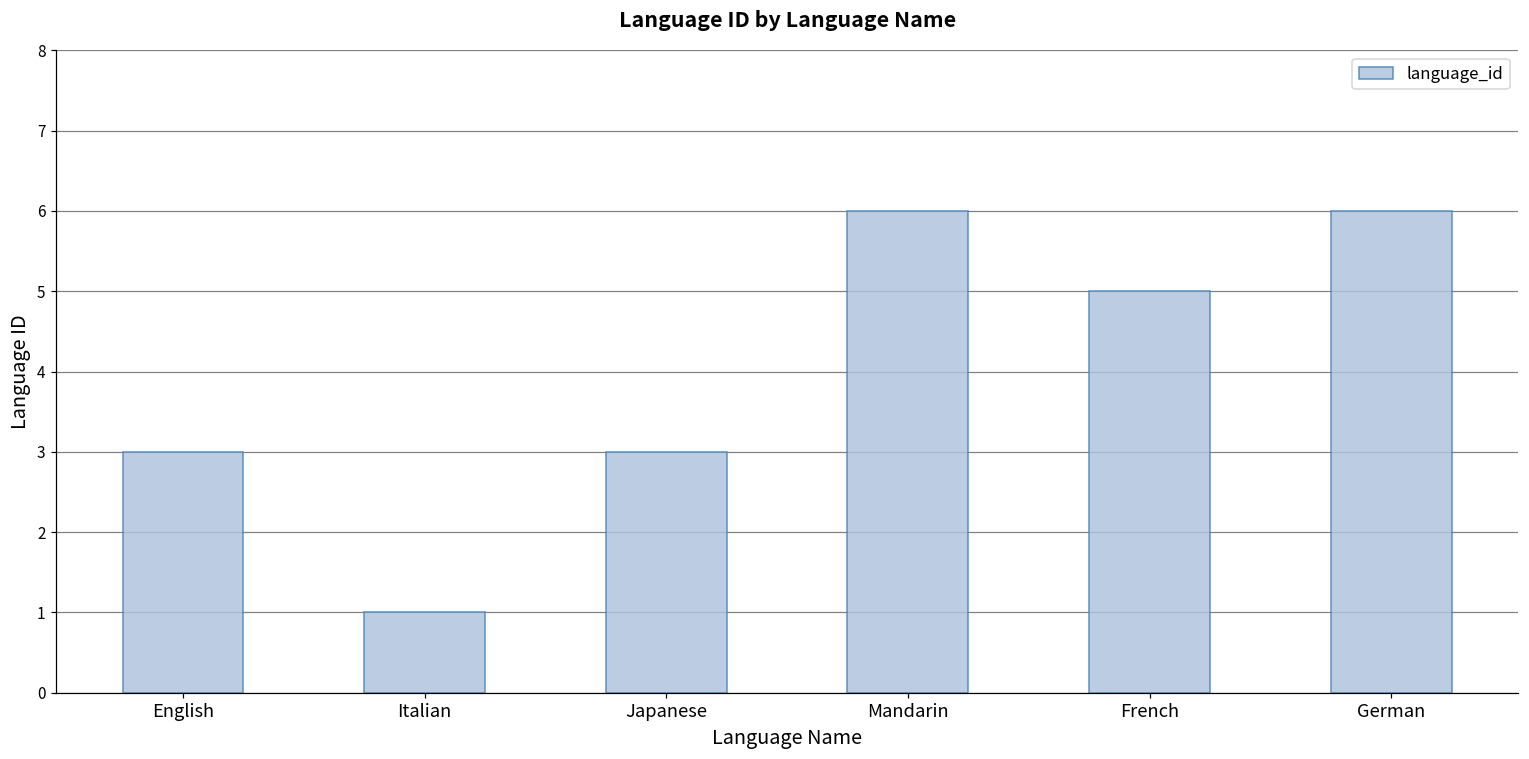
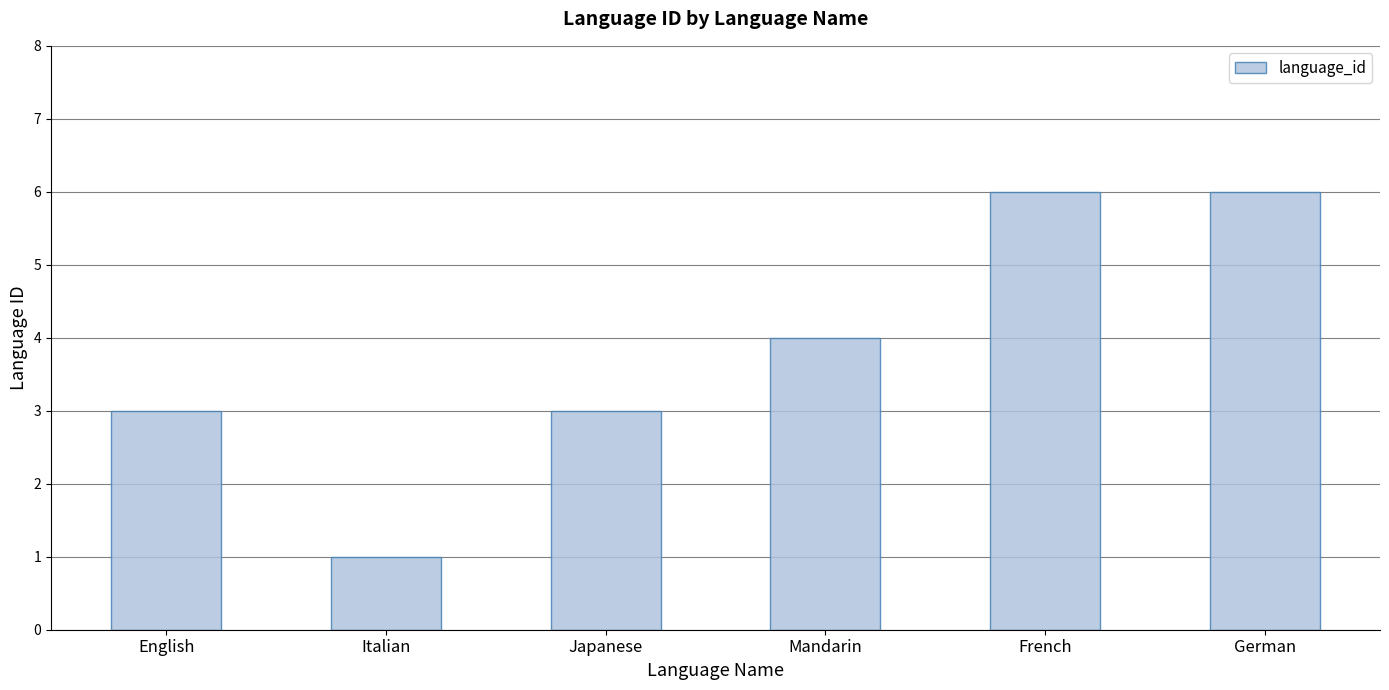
Mandarin: 6 -> 4
French: 5 -> 6
